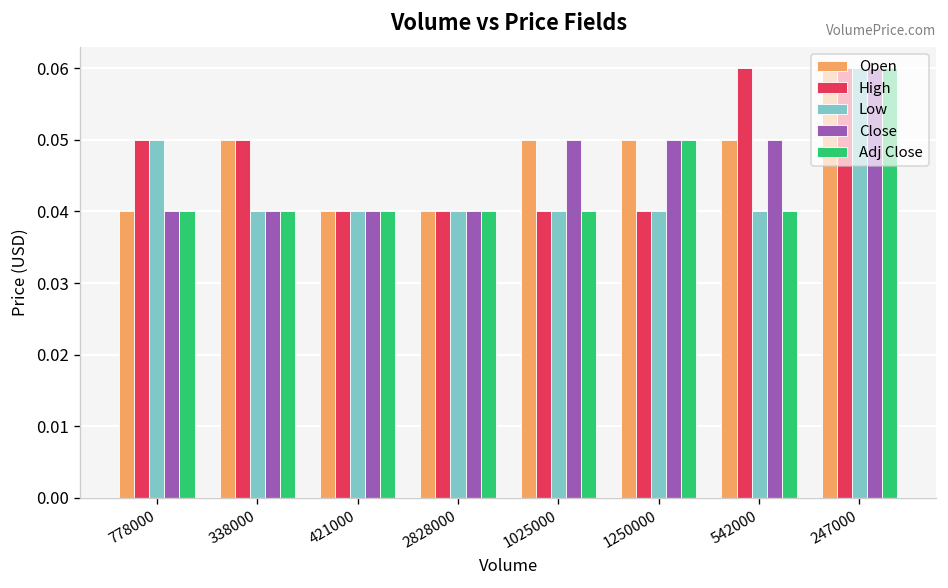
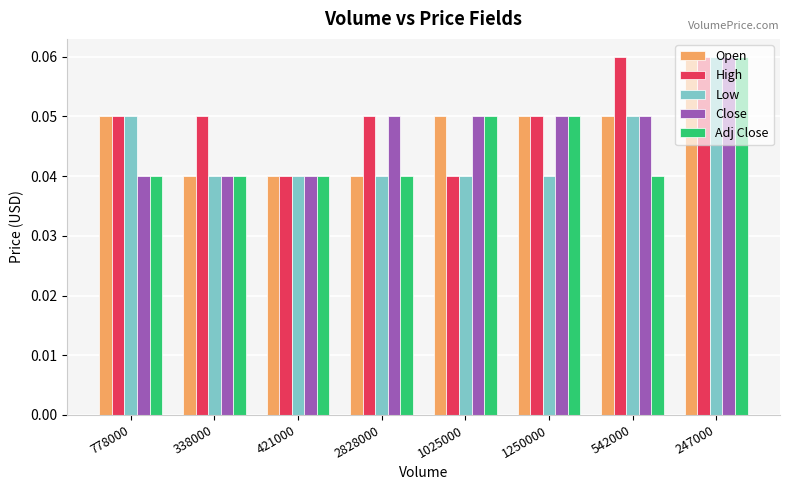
Open, 778000: 0.04 -> 0.05
Open, 338000: 0.05 -> 0.04
High, 2828000: 0.04 -> 0.05
Close, 2828000: 0.04 -> 0.05
Adj Close, 1025000: 0.04 -> 0.05
High, 1250000: 0.04 -> 0.05
Low, 542000: 0.04 -> 0.05
